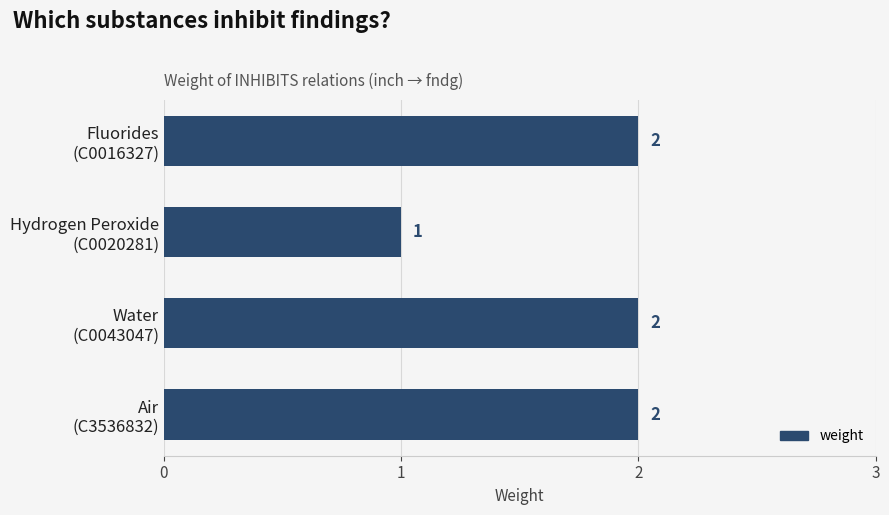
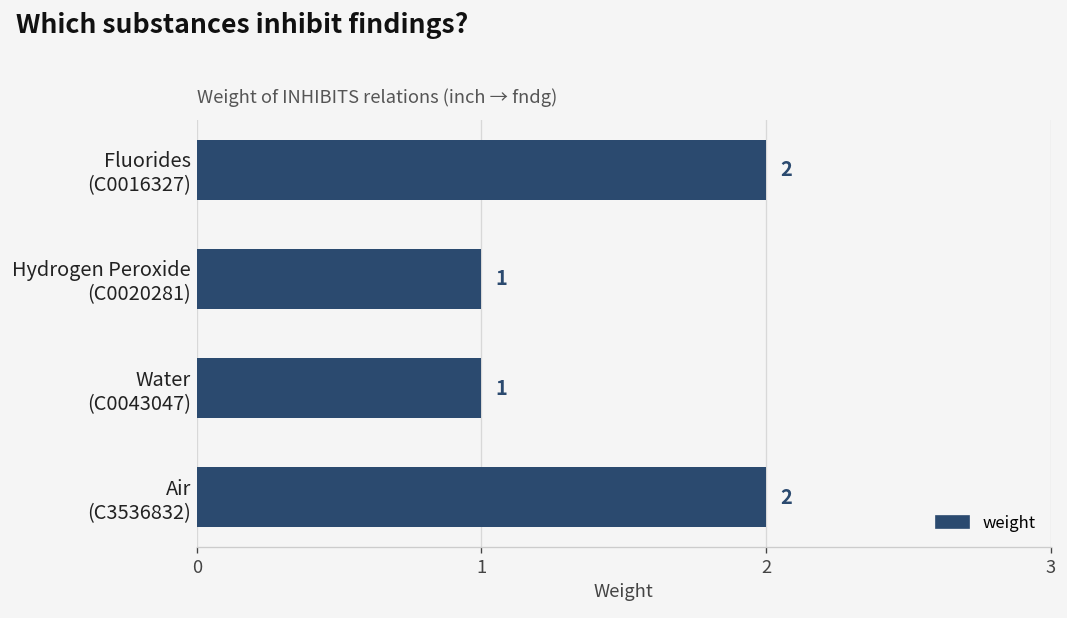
Water (C0043047): 2 -> 1
